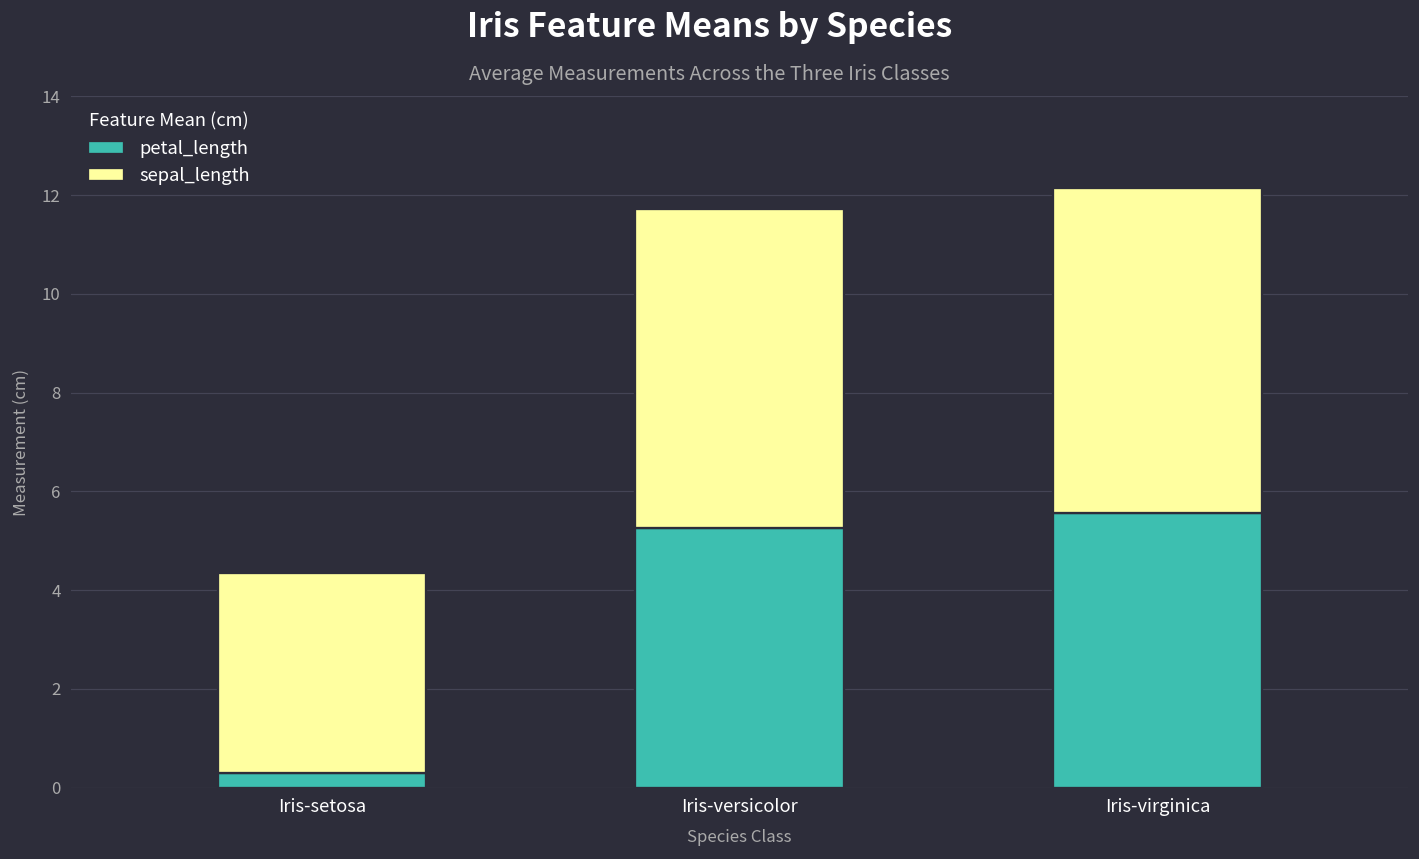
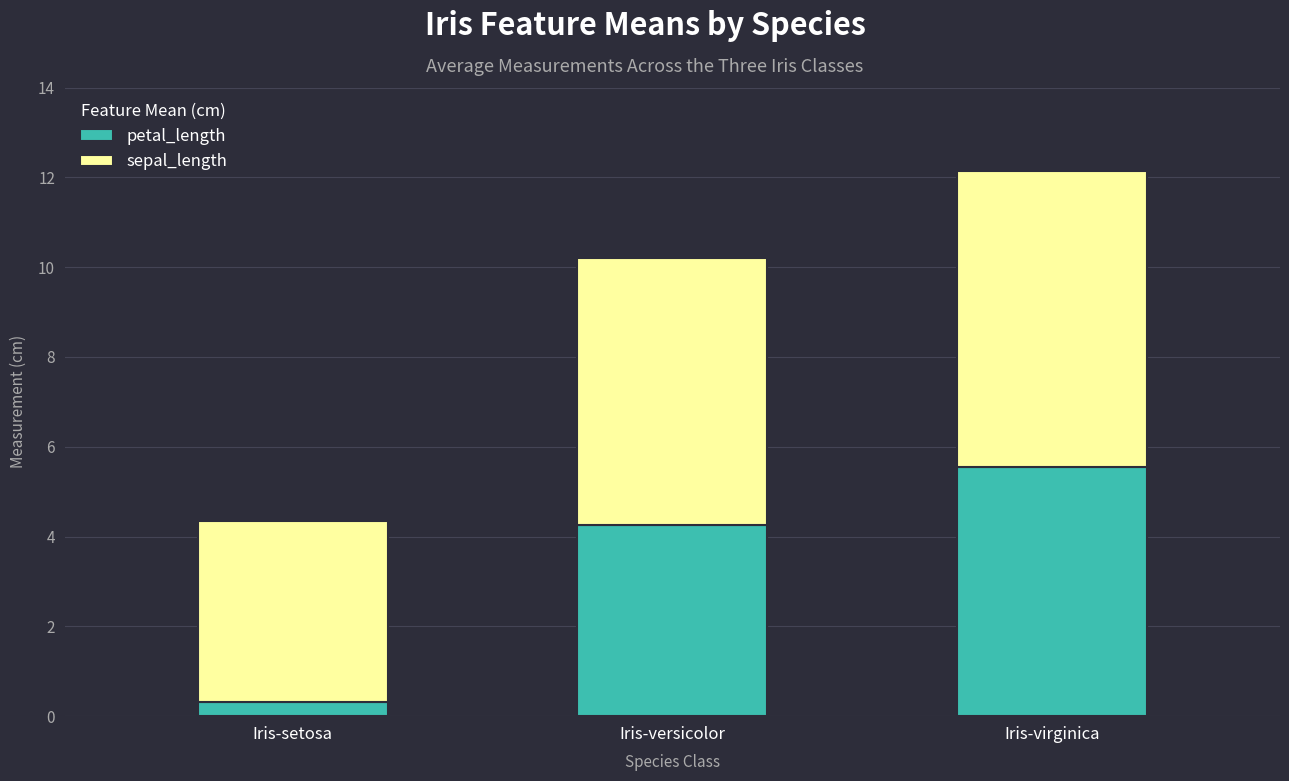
petal_length, Iris-versicolor: 5.3 -> 4.3
sepal_length, Iris-versicolor: 6.4 -> 5.9
